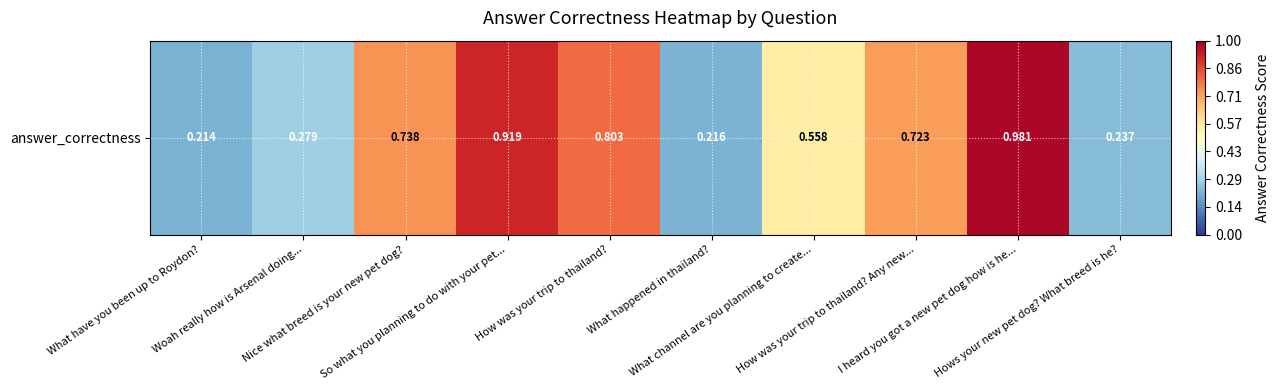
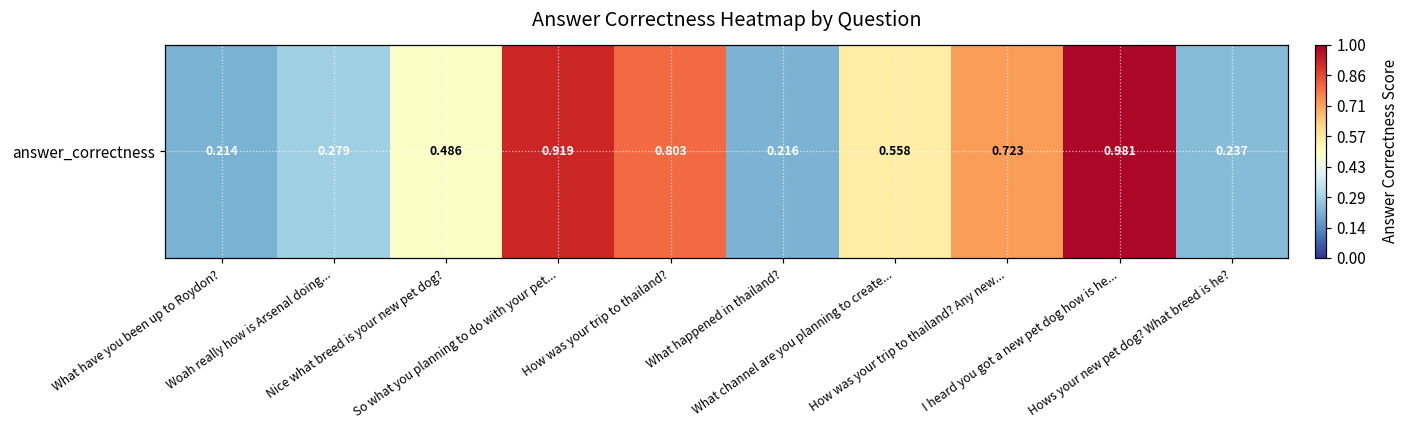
answer_correctness, Nice what breed is your new pet dog?: 0.738 -> 0.486
